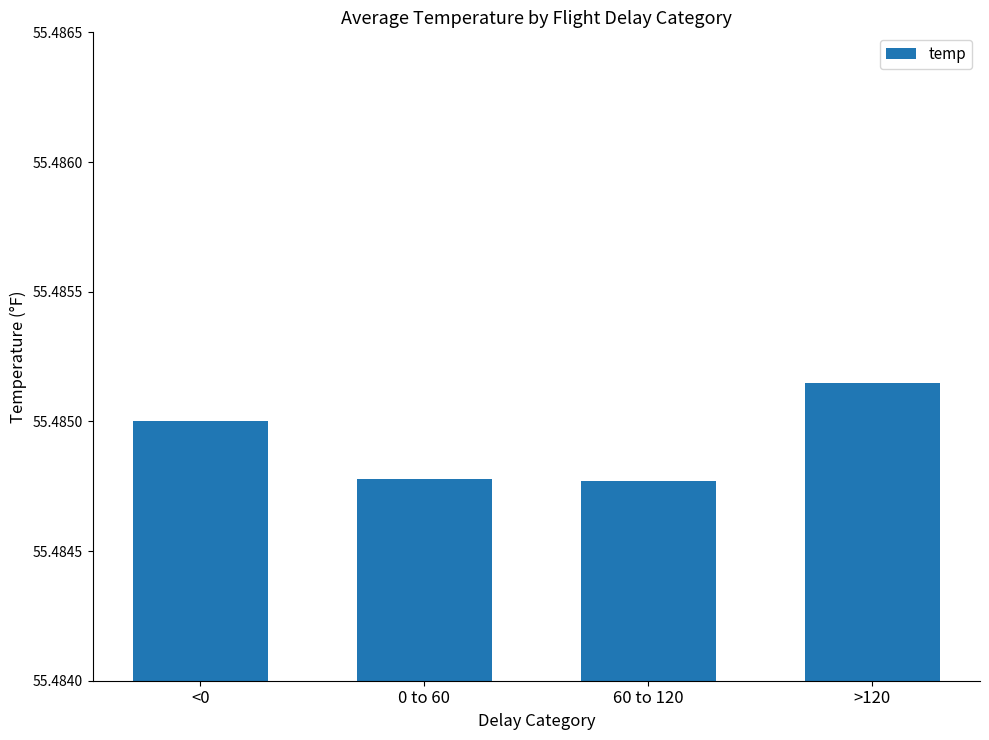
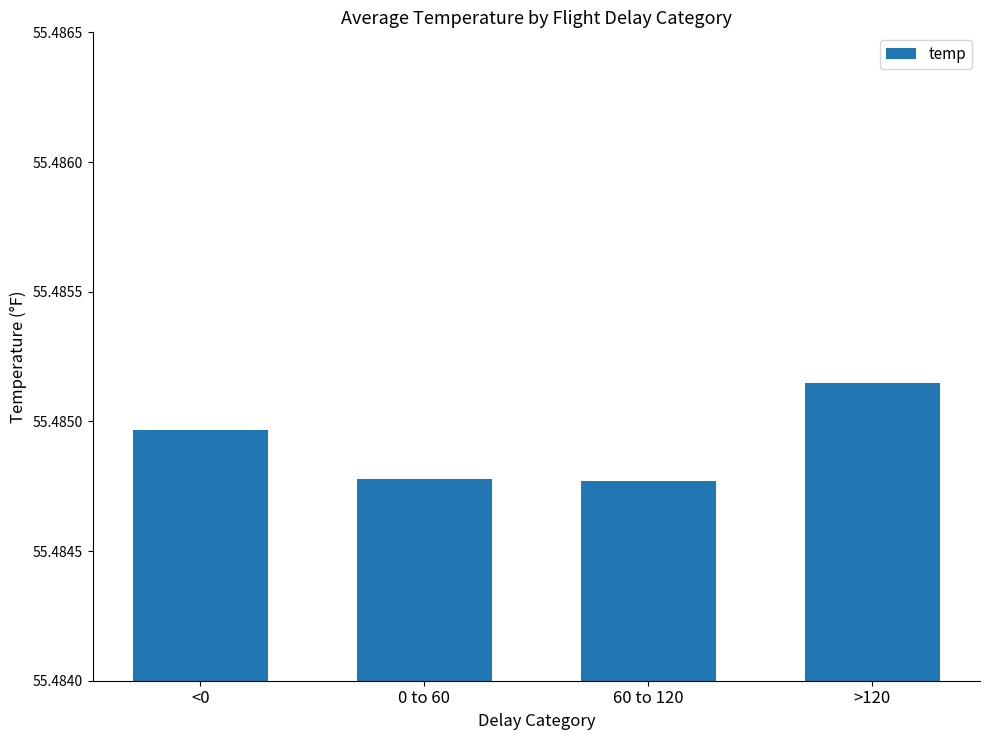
<0: 55.48500 -> 55.48497
